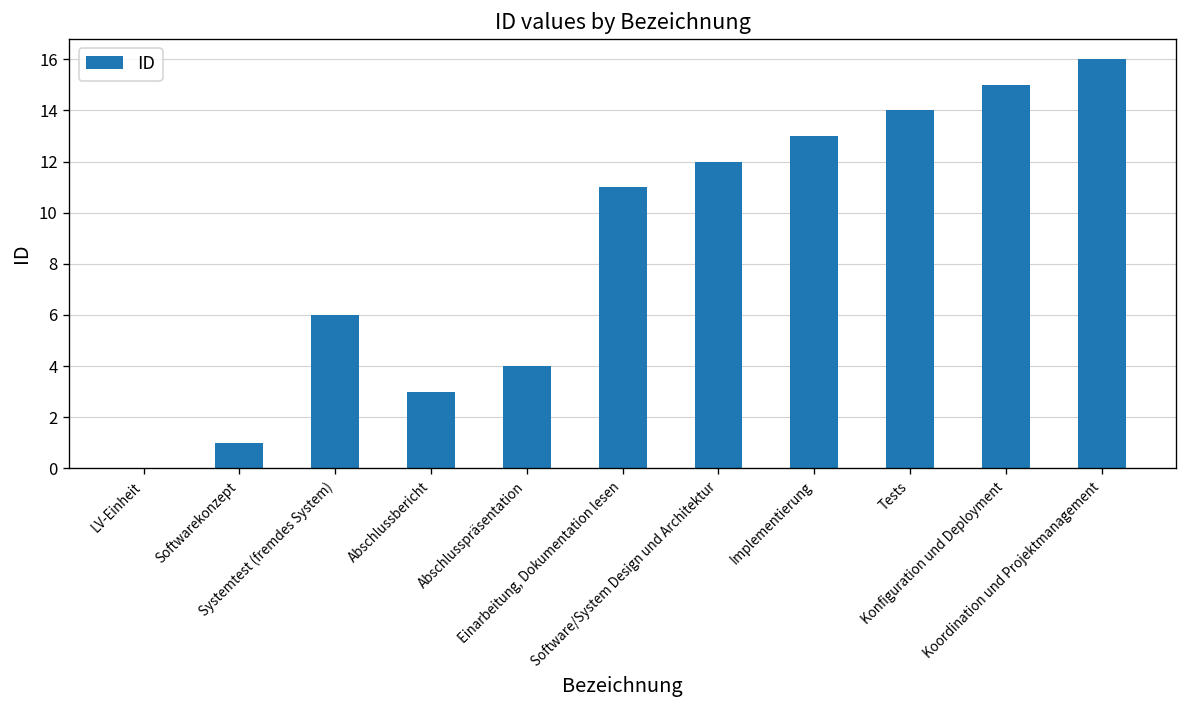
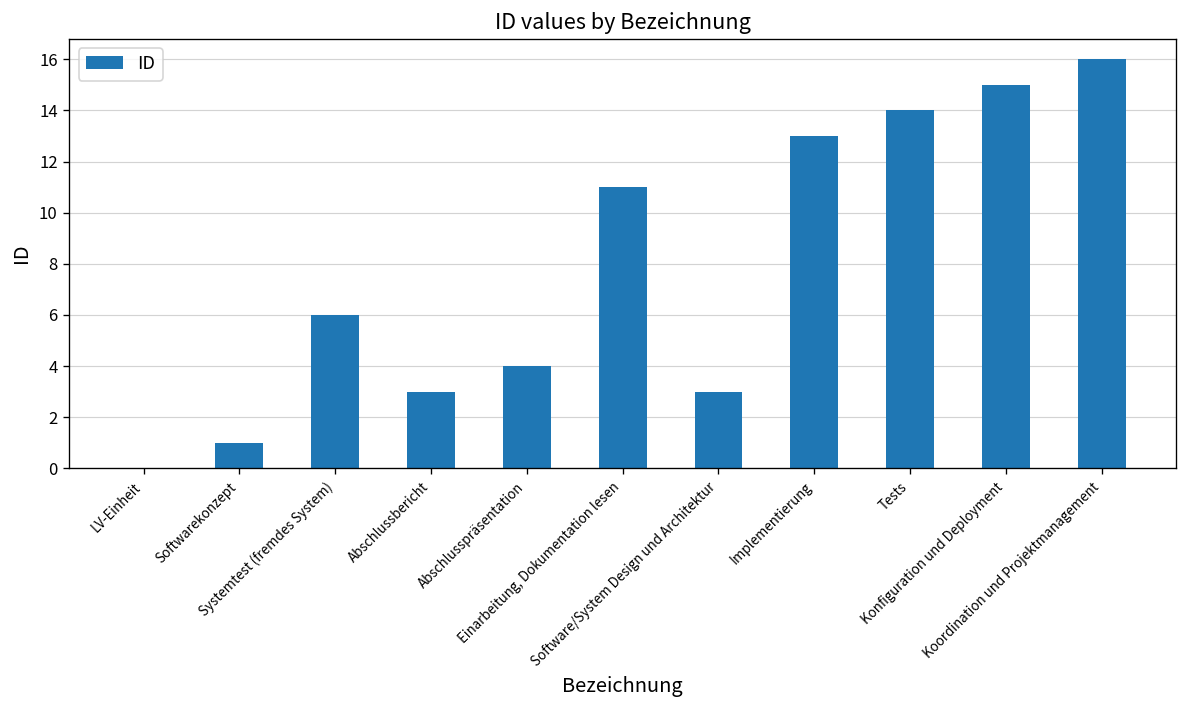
Software/System Design und Architektur: 12 -> 3
